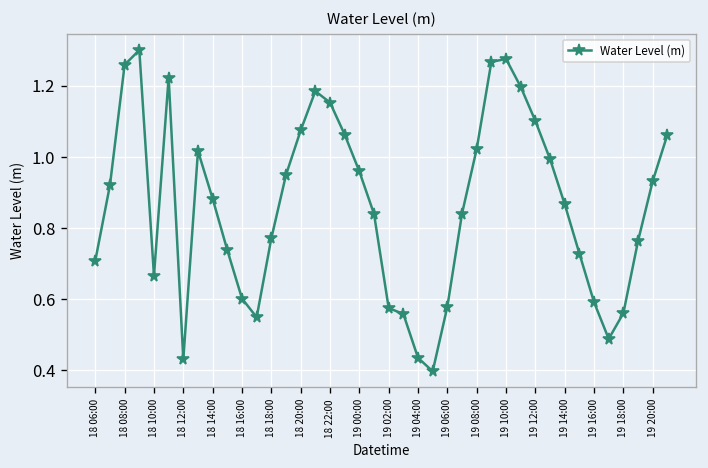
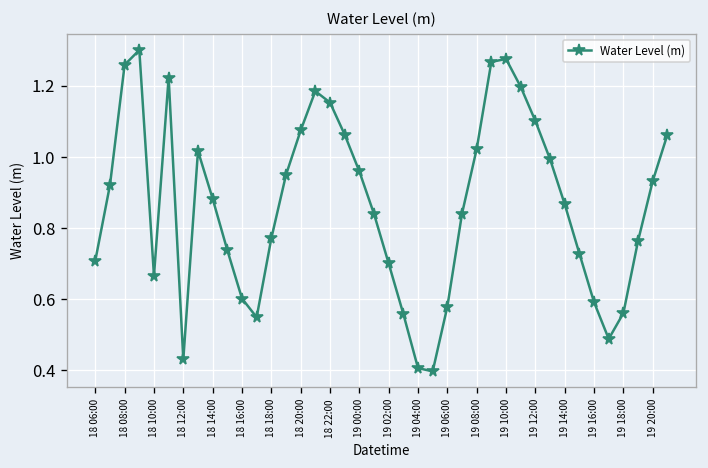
19 02:00: 0.58 -> 0.70
19 04:00: 0.44 -> 0.41
